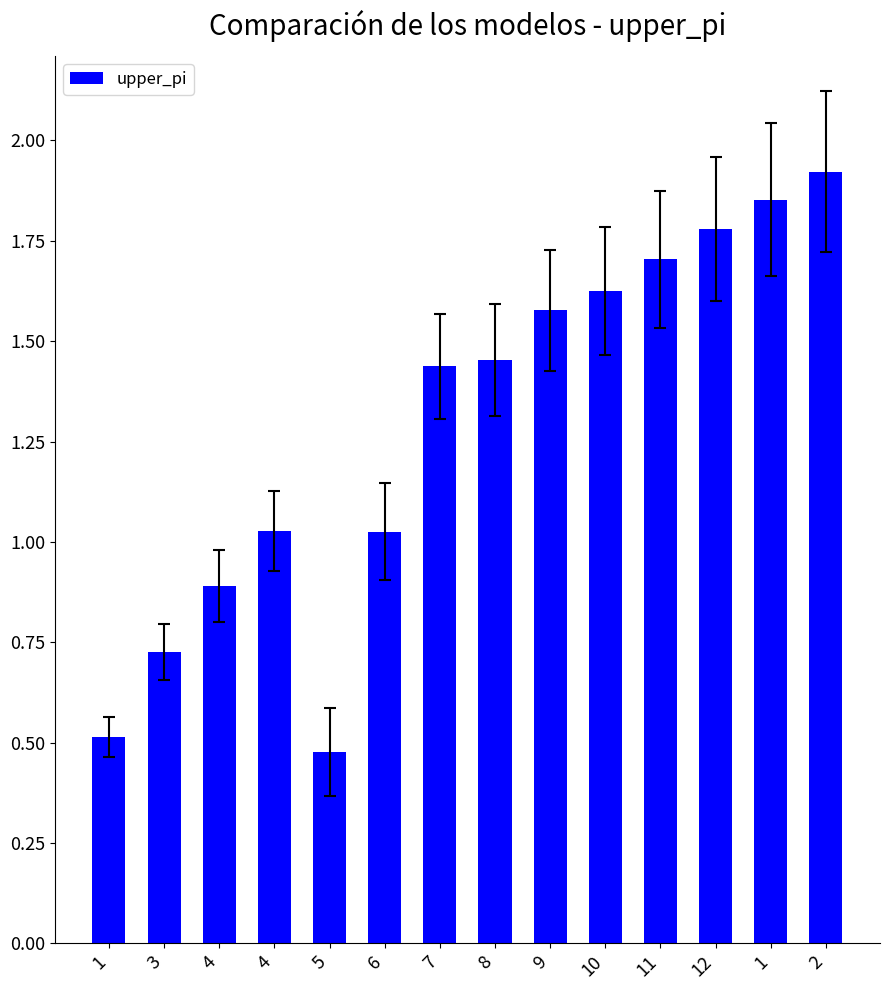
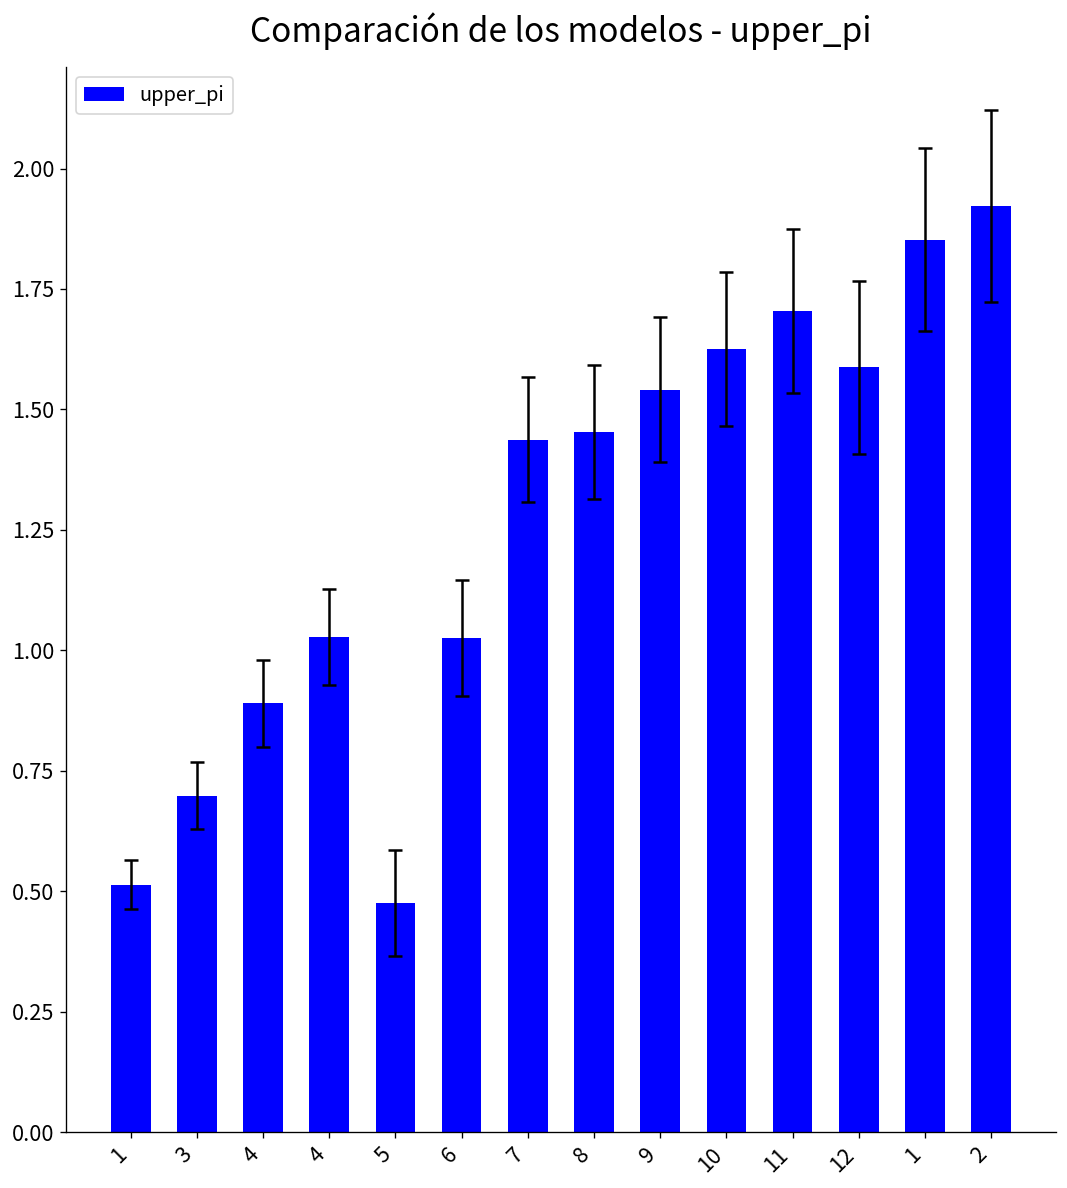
upper_pi, 3: 0.73 -> 0.70
upper_pi, 9: 1.58 -> 1.54
upper_pi, 12: 1.78 -> 1.59
